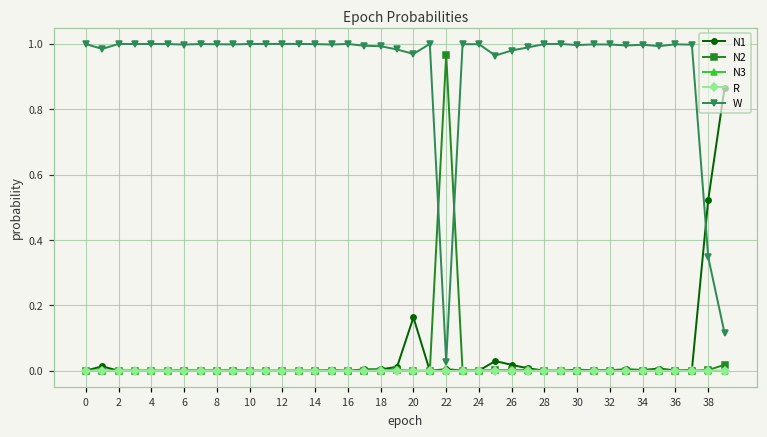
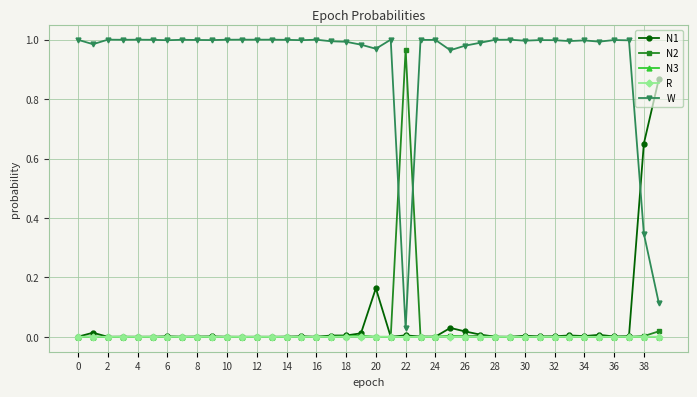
N1, 38: 0.52 -> 0.65
